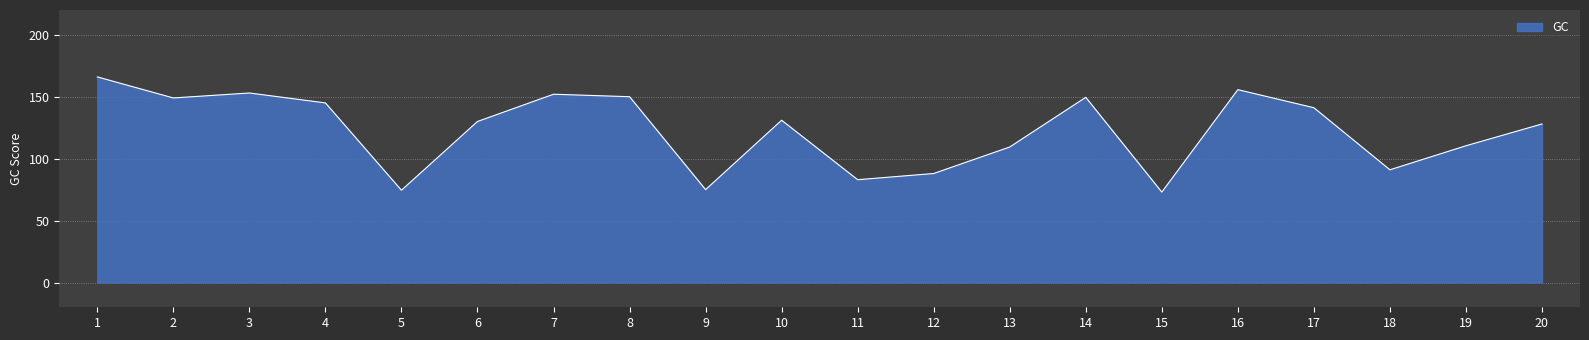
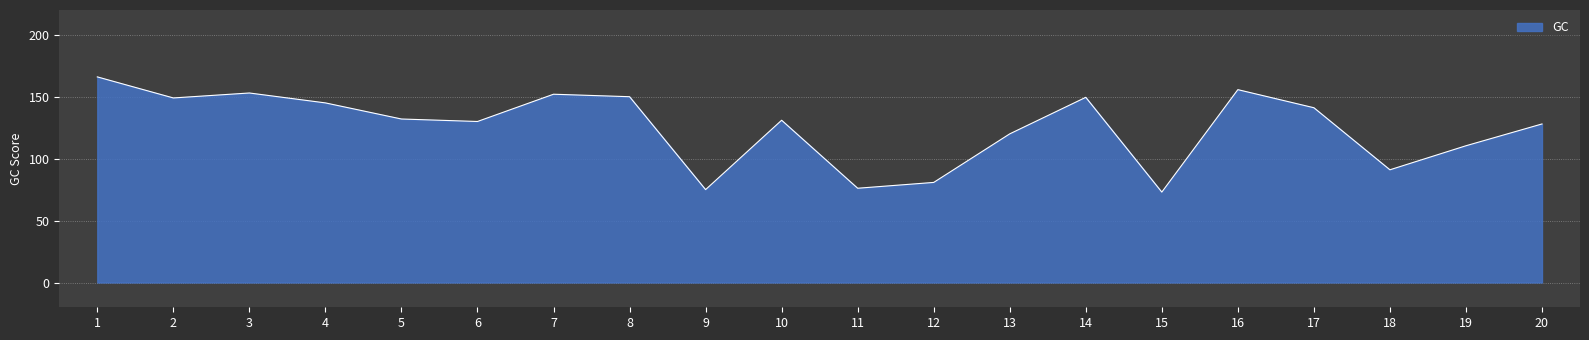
5: 75 -> 132
11: 83 -> 76
12: 88 -> 81
13: 109 -> 120
